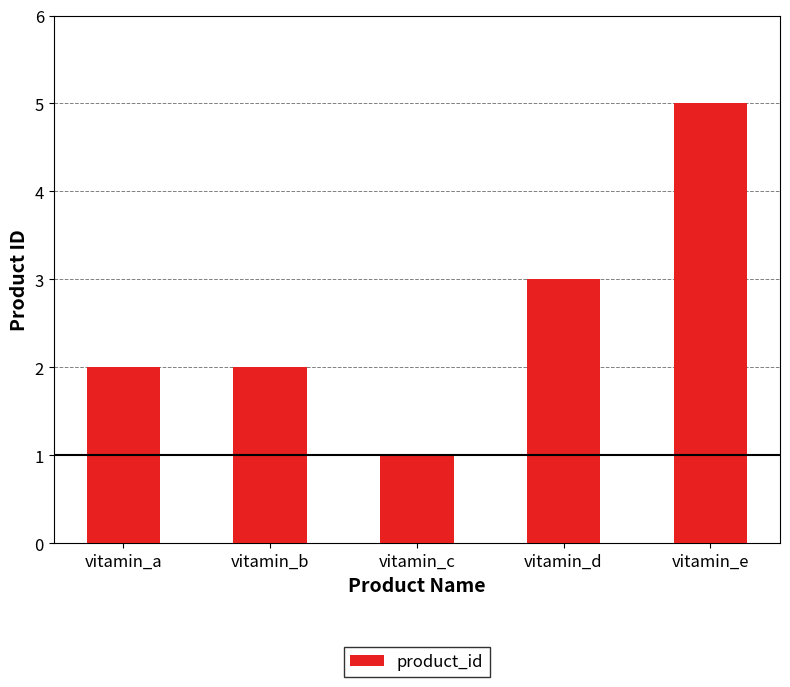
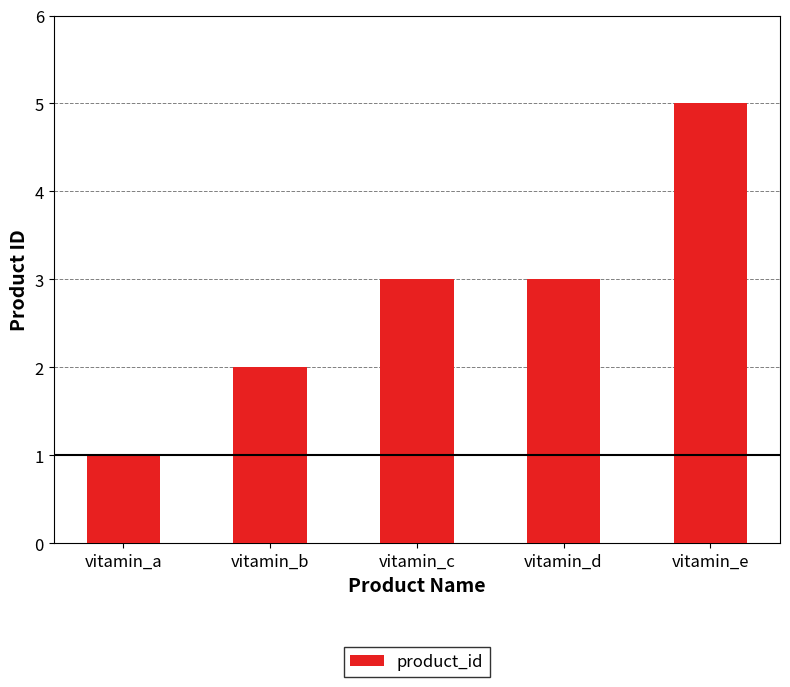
vitamin_a: 2 -> 1
vitamin_c: 1 -> 3
